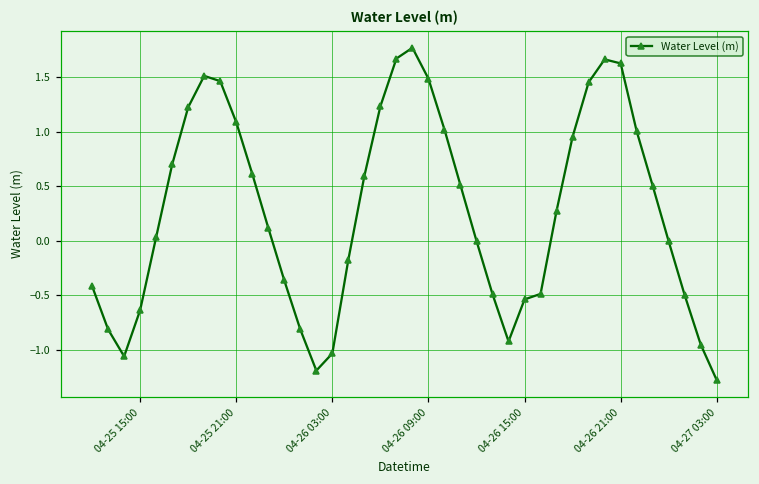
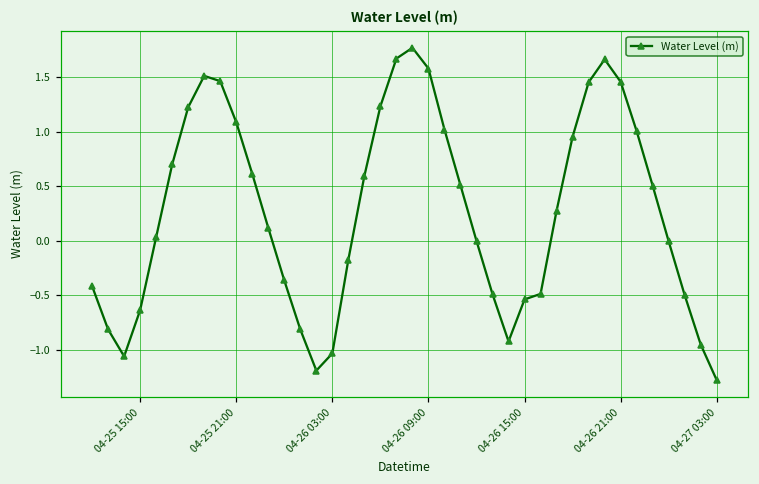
04-26 09:00: 1.5 -> 1.6
04-26 21:00: 1.6 -> 1.5
